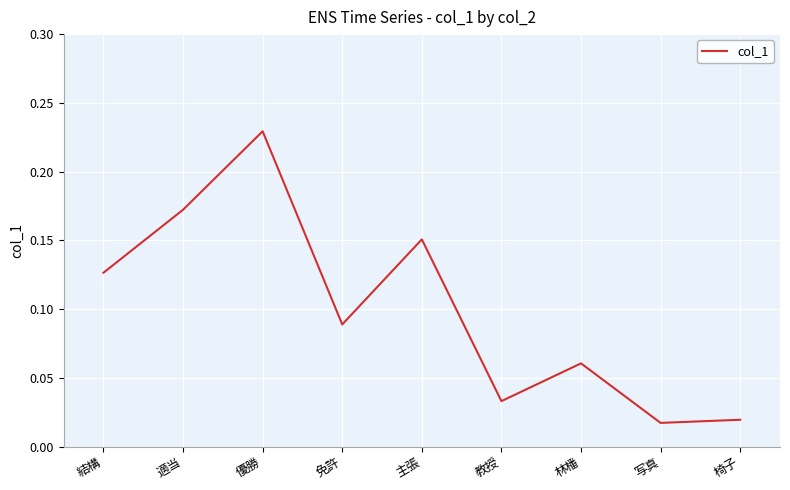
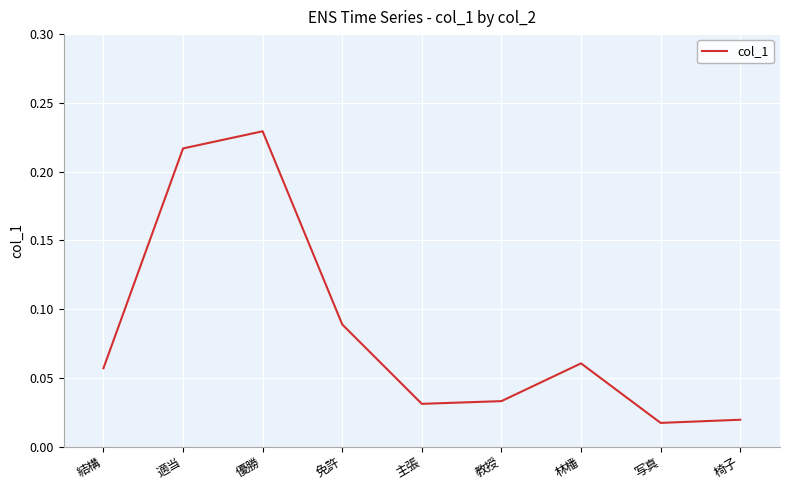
結構: 0.126 -> 0.057
適当: 0.172 -> 0.217
主張: 0.151 -> 0.031
